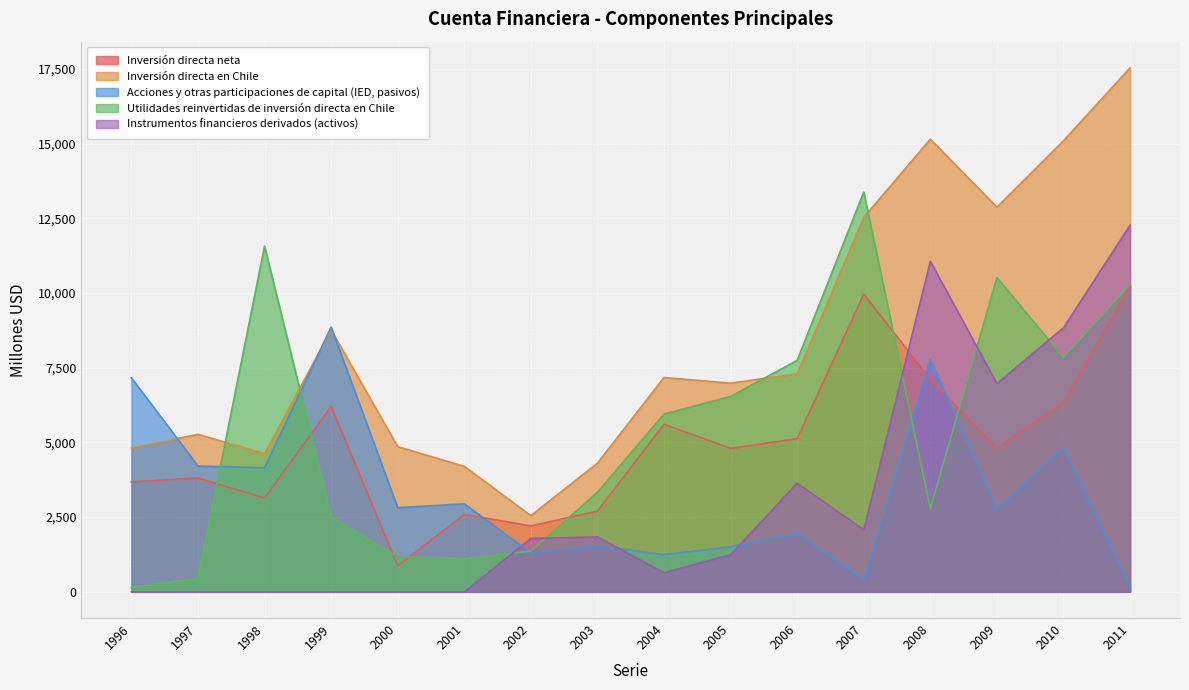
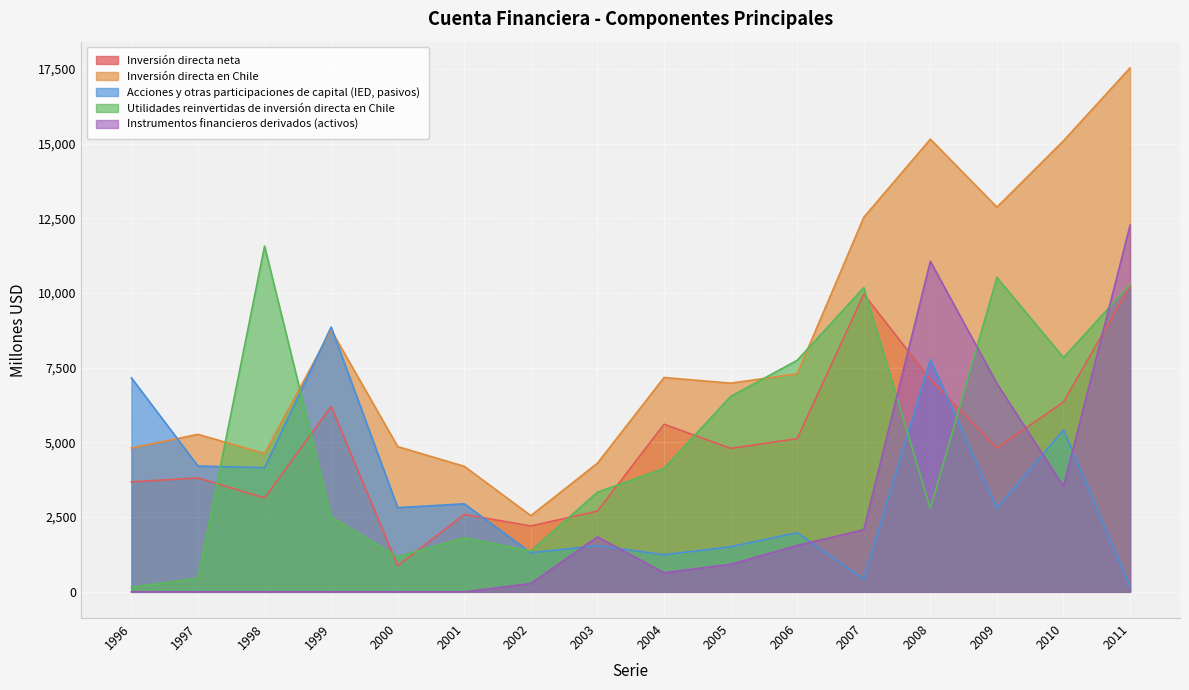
Utilidades reinvertidas de inversión directa en Chile, 2001: 1,100 -> 1,800
Instrumentos financieros derivados (activos), 2002: 1,800 -> 300
Utilidades reinvertidas de inversión directa en Chile, 2004: 6,000 -> 4,100
Instrumentos financieros derivados (activos), 2005: 1,200 -> 900
Instrumentos financieros derivados (activos), 2006: 3,600 -> 1,600
Utilidades reinvertidas de inversión directa en Chile, 2007: 13,400 -> 10,200
Acciones y otras participaciones de capital (IED, pasivos), 2010: 4,800 -> 5,400
Instrumentos financieros derivados (activos), 2010: 8,800 -> 3,500
